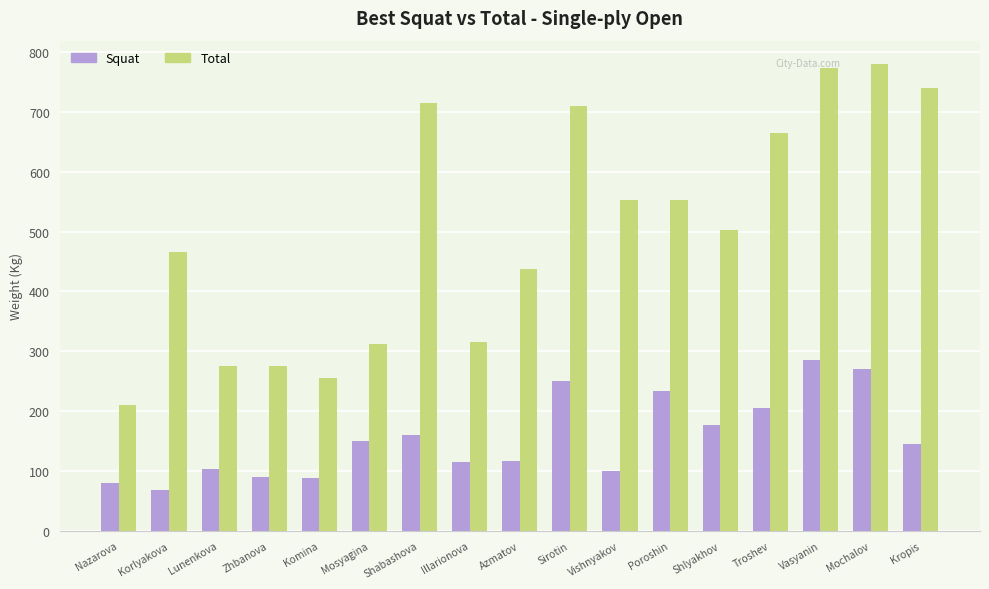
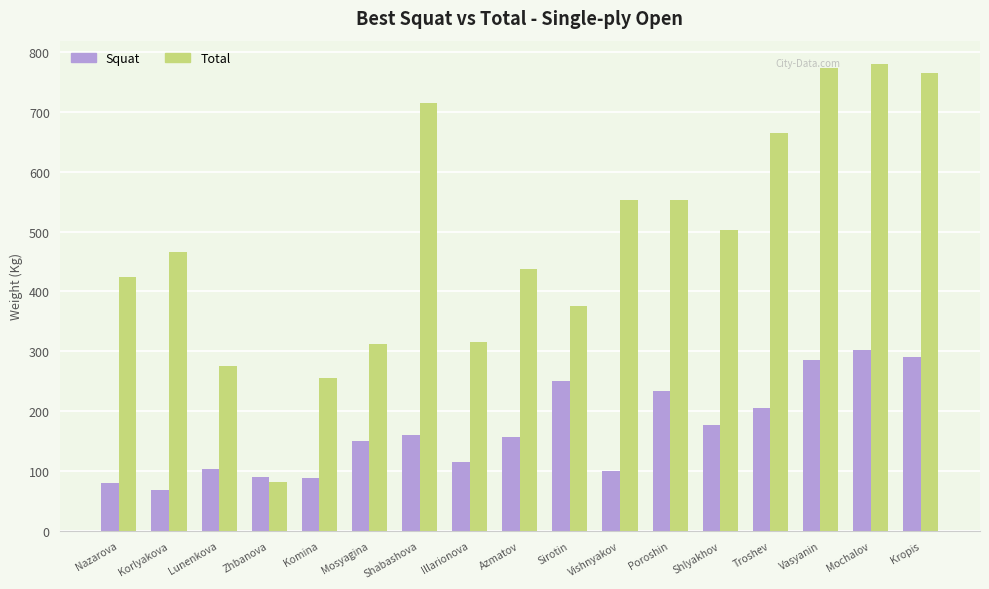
Total, Nazarova: 210 -> 420
Total, Zhbanova: 280 -> 80
Squat, Azmatov: 120 -> 160
Total, Sirotin: 710 -> 370
Squat, Mochalov: 270 -> 300
Squat, Kropis: 140 -> 290
Total, Kropis: 740 -> 770
